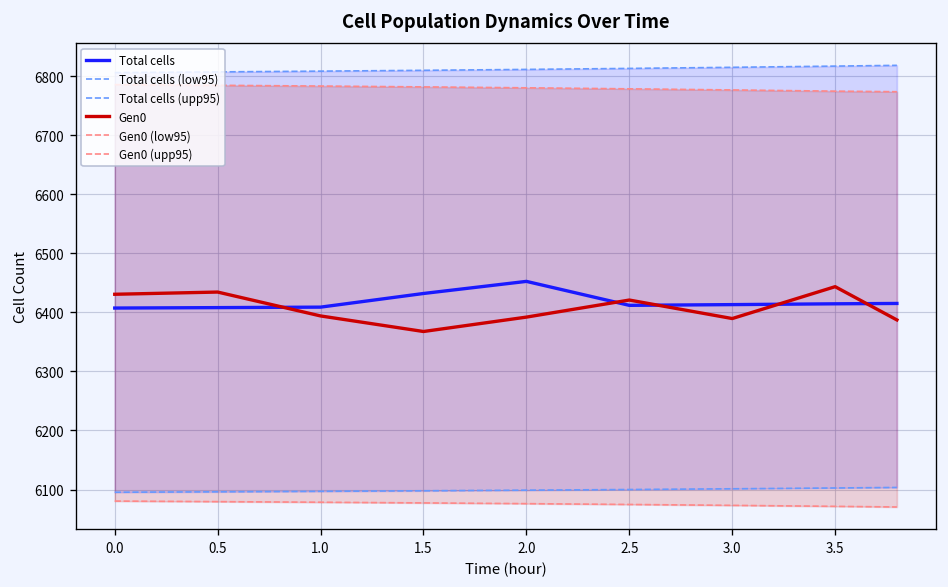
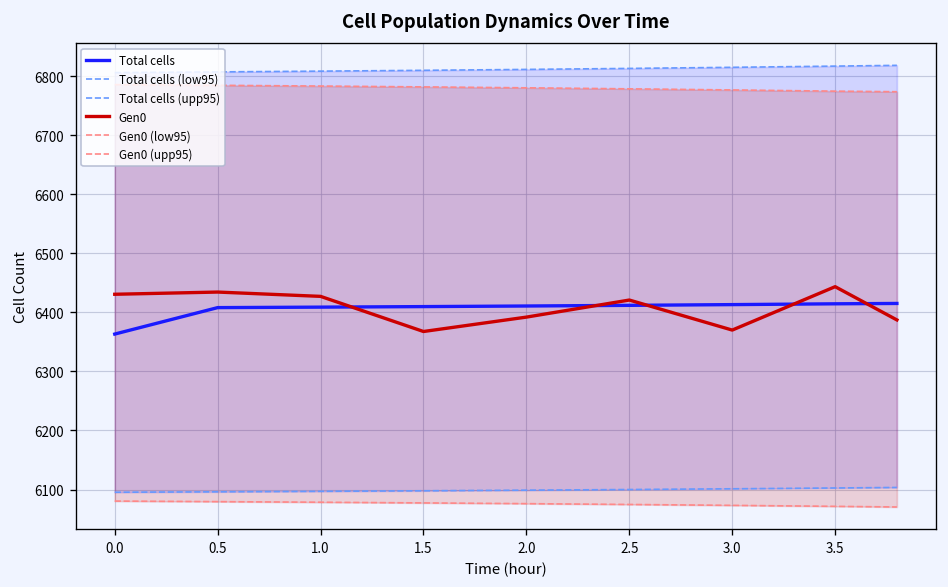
Total cells, 0.0: 6410 -> 6360
Gen0, 1.0: 6390 -> 6430
Total cells, 1.5: 6430 -> 6410
Total cells, 2.0: 6450 -> 6410
Gen0, 3.0: 6390 -> 6370
